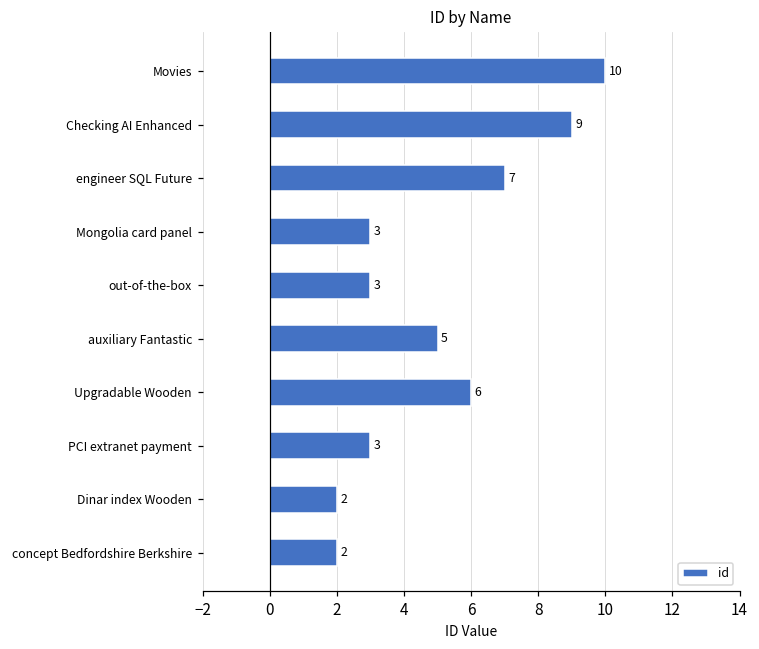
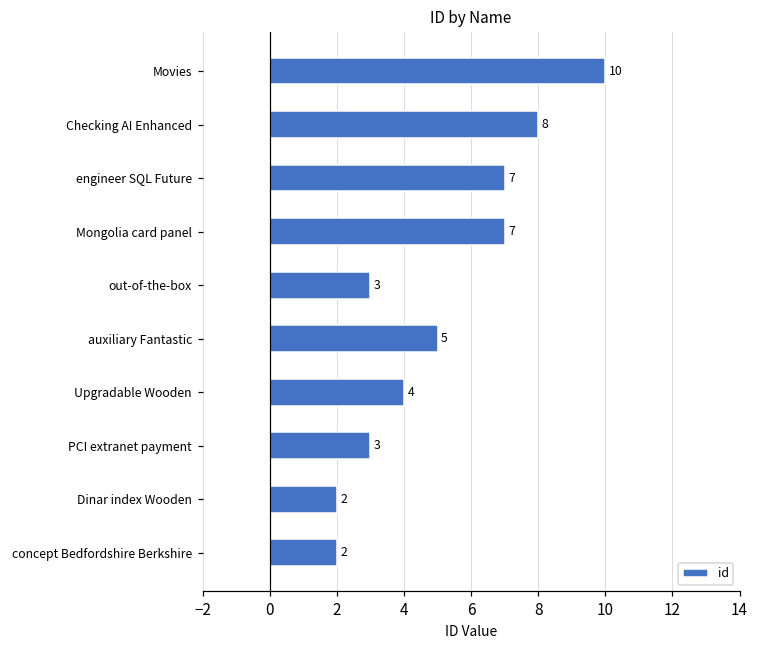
Checking AI Enhanced: 9 -> 8
Mongolia card panel: 3 -> 7
Upgradable Wooden: 6 -> 4
